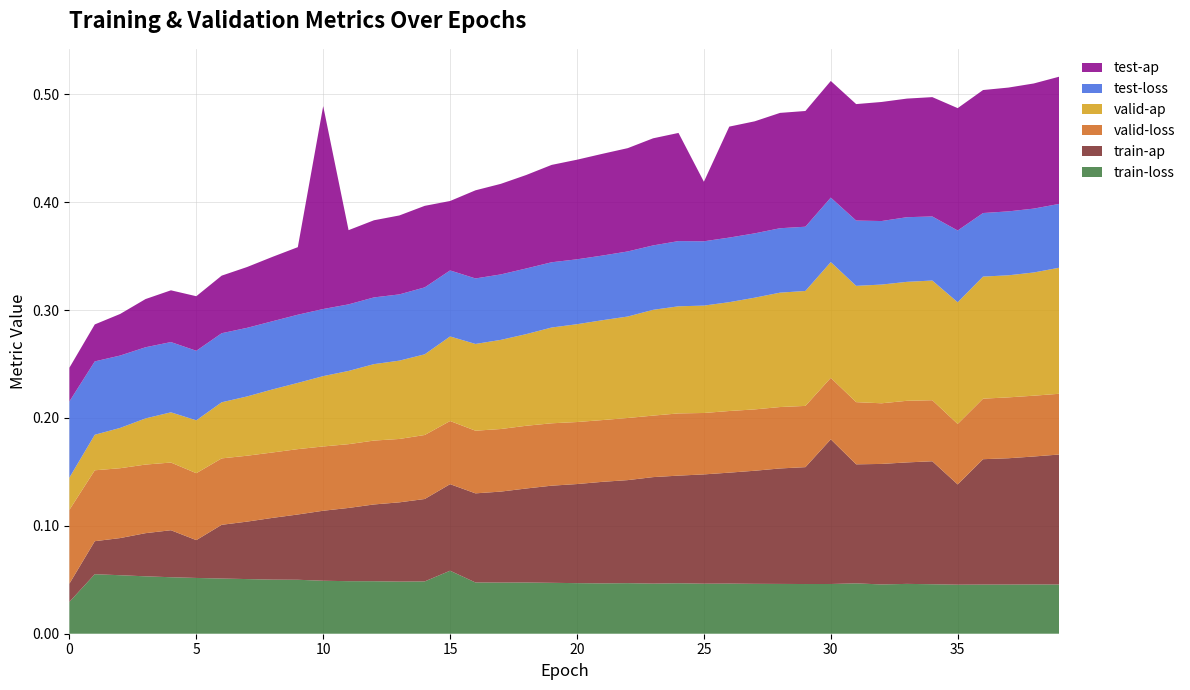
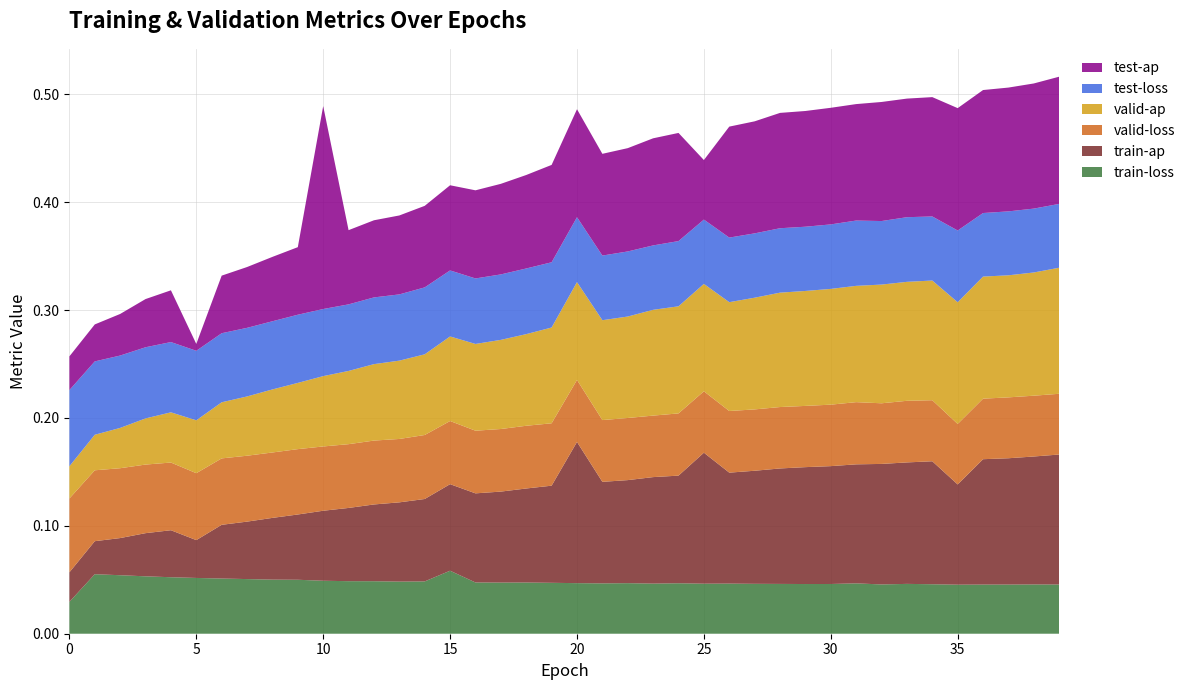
train-ap, 0: 0.017 -> 0.027
test-ap, 5: 0.051 -> 0.006
test-ap, 15: 0.064 -> 0.079
train-ap, 20: 0.092 -> 0.131
test-ap, 20: 0.092 -> 0.100
train-ap, 25: 0.101 -> 0.121
train-ap, 30: 0.134 -> 0.109
